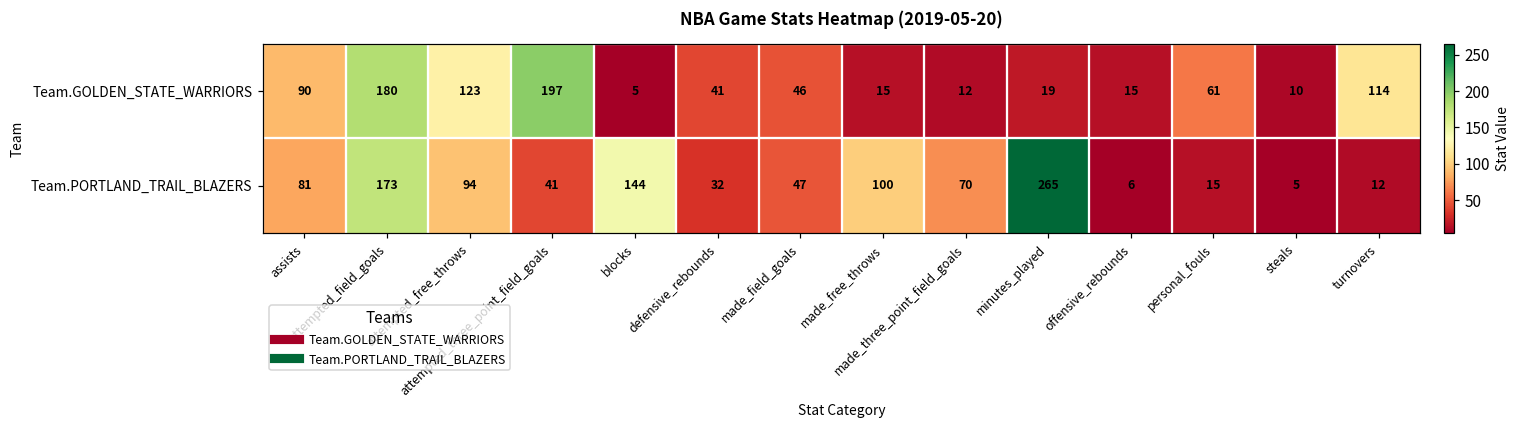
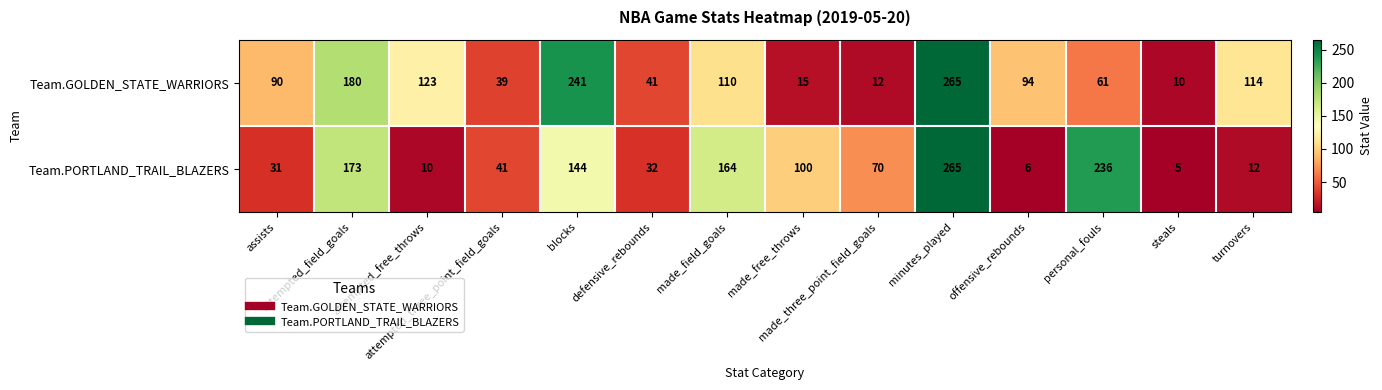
Team.GOLDEN_STATE_WARRIORS, attempted_three_point_field_goals: 197 -> 39
Team.GOLDEN_STATE_WARRIORS, blocks: 5 -> 241
Team.GOLDEN_STATE_WARRIORS, made_field_goals: 46 -> 110
Team.GOLDEN_STATE_WARRIORS, minutes_played: 19 -> 265
Team.GOLDEN_STATE_WARRIORS, offensive_rebounds: 15 -> 94
Team.PORTLAND_TRAIL_BLAZERS, assists: 81 -> 31
Team.PORTLAND_TRAIL_BLAZERS, attempted_free_throws: 94 -> 10
Team.PORTLAND_TRAIL_BLAZERS, made_field_goals: 47 -> 164
Team.PORTLAND_TRAIL_BLAZERS, personal_fouls: 15 -> 236
